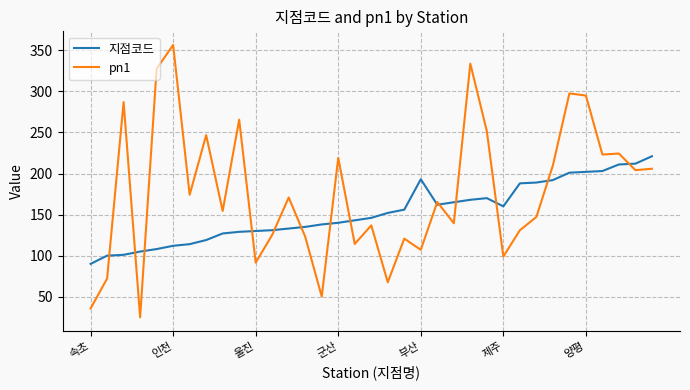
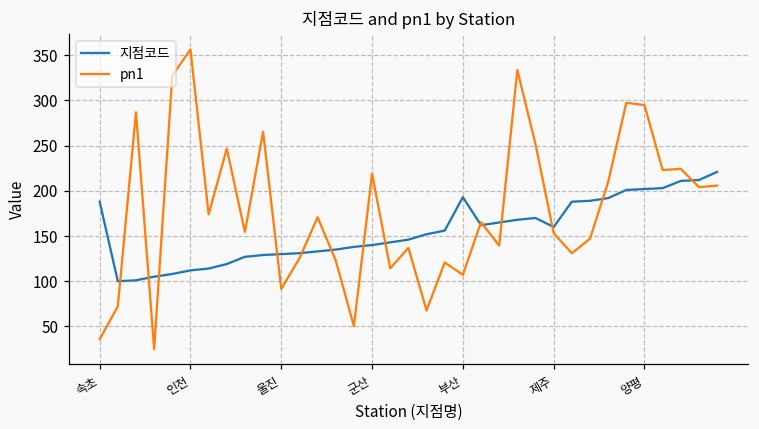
지점코드, 속초: 90 -> 190
pn1, 제주: 100 -> 150
